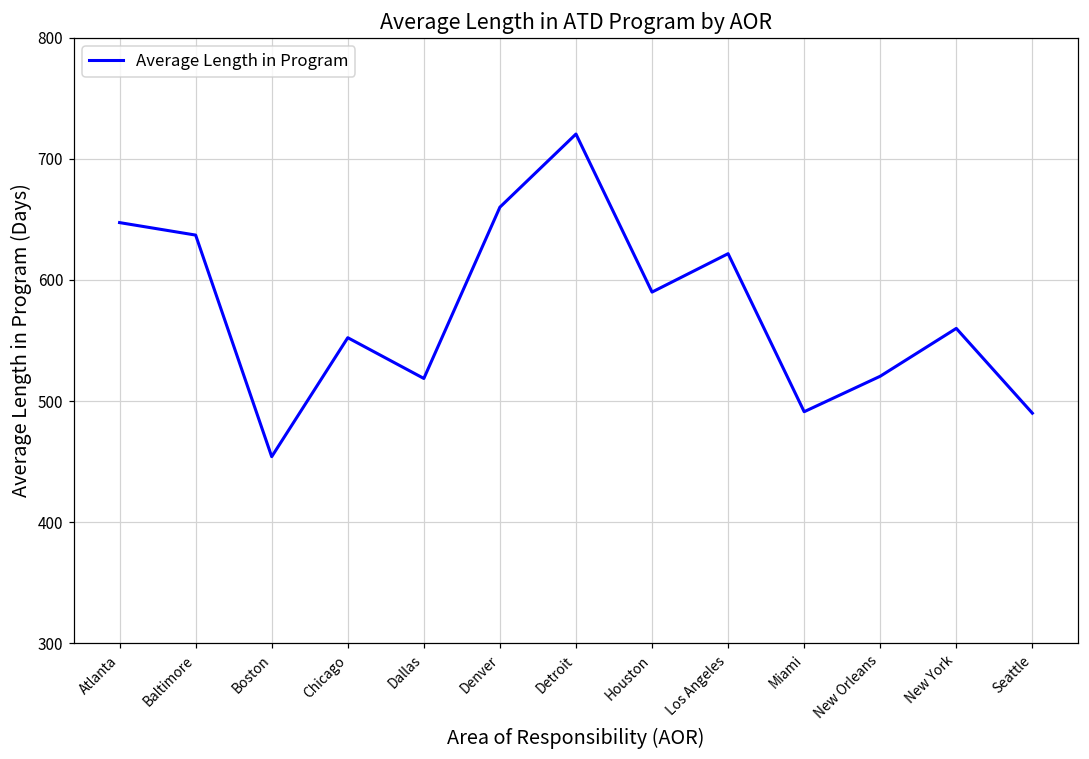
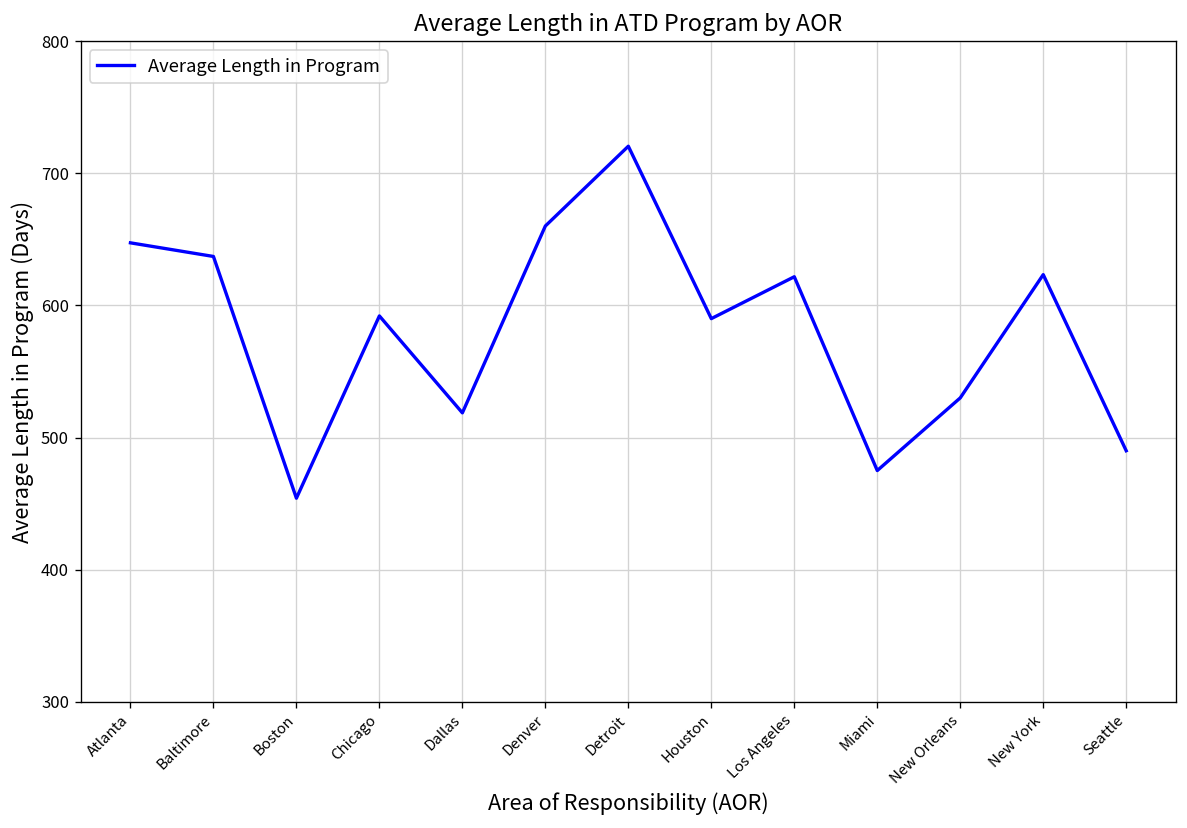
Chicago: 552 -> 592
Miami: 491 -> 475
New Orleans: 521 -> 530
New York: 560 -> 623
